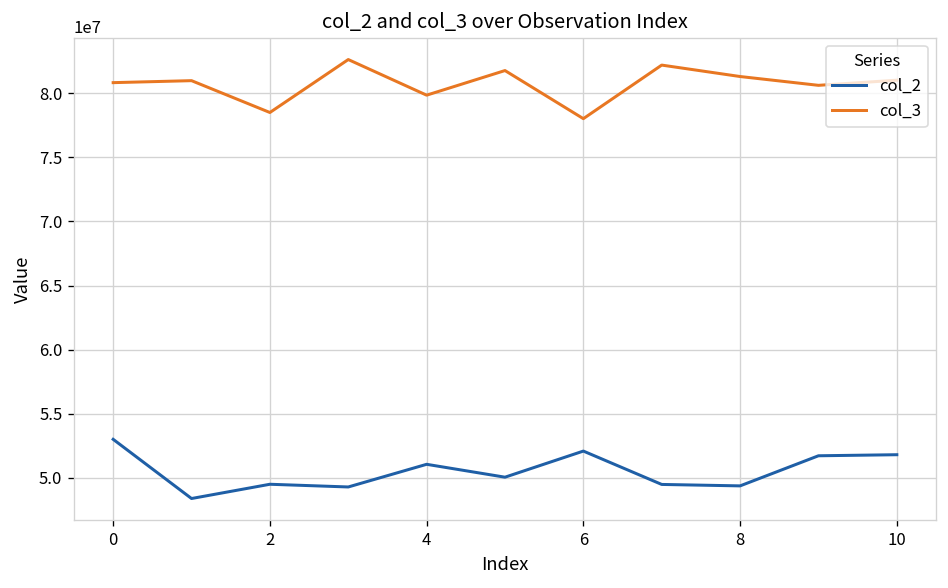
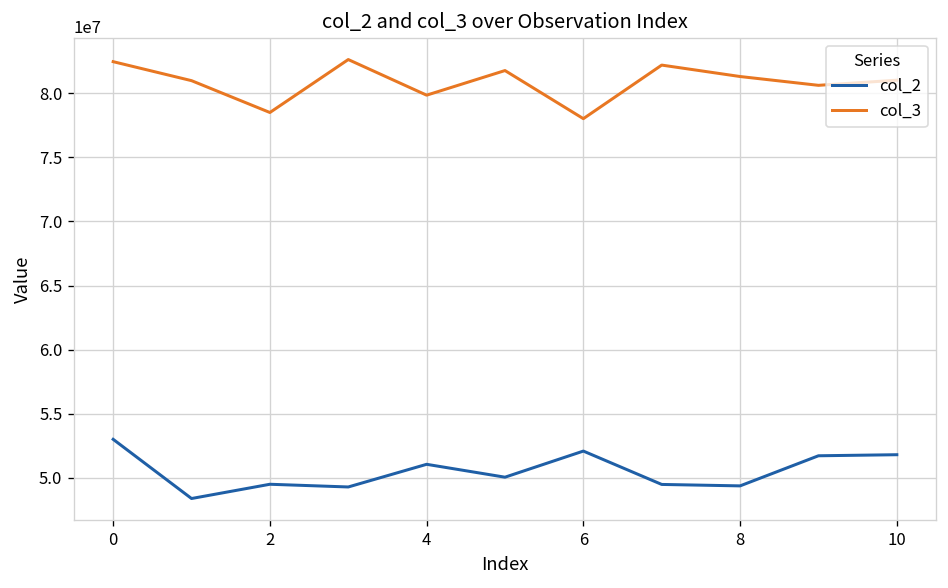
col_3, 0: 80800000 -> 82400000
